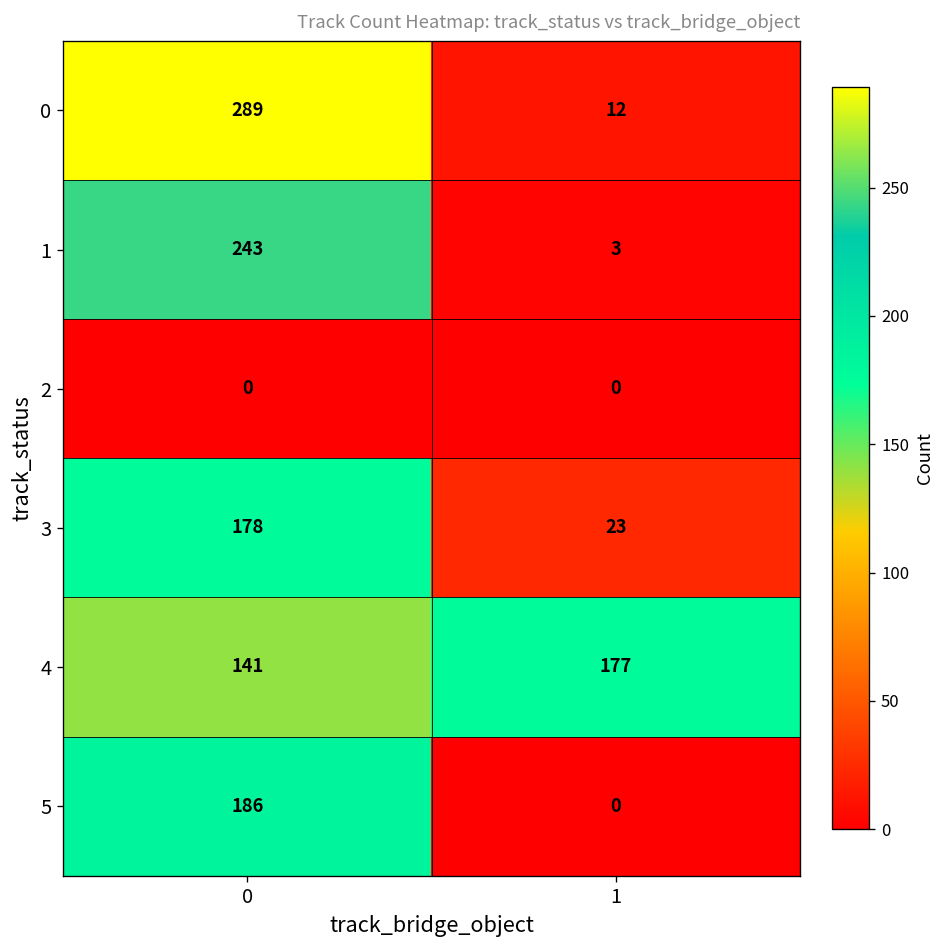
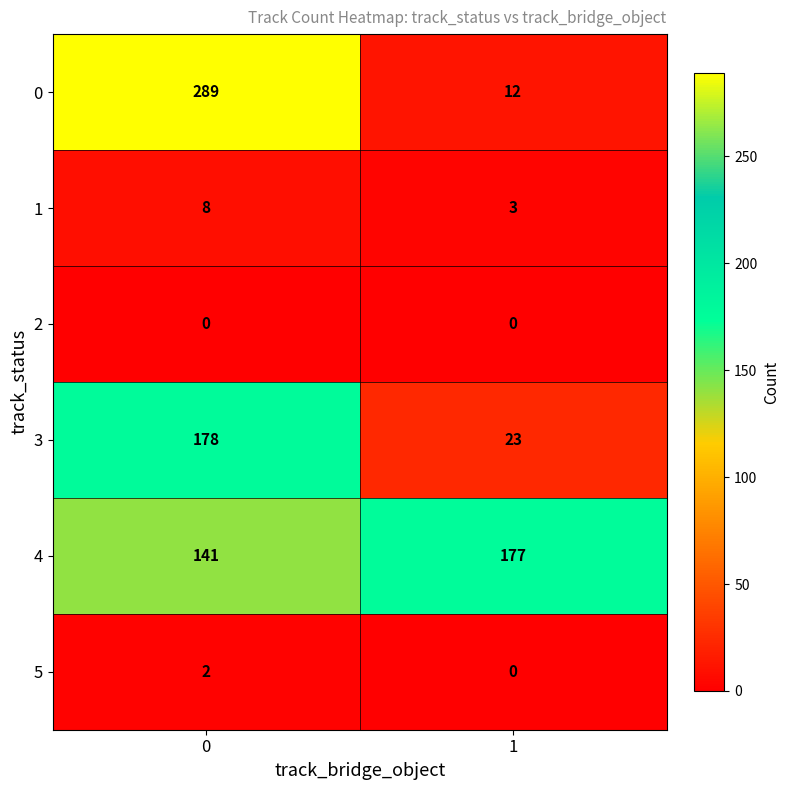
1, 0: 243 -> 8
5, 0: 186 -> 2
